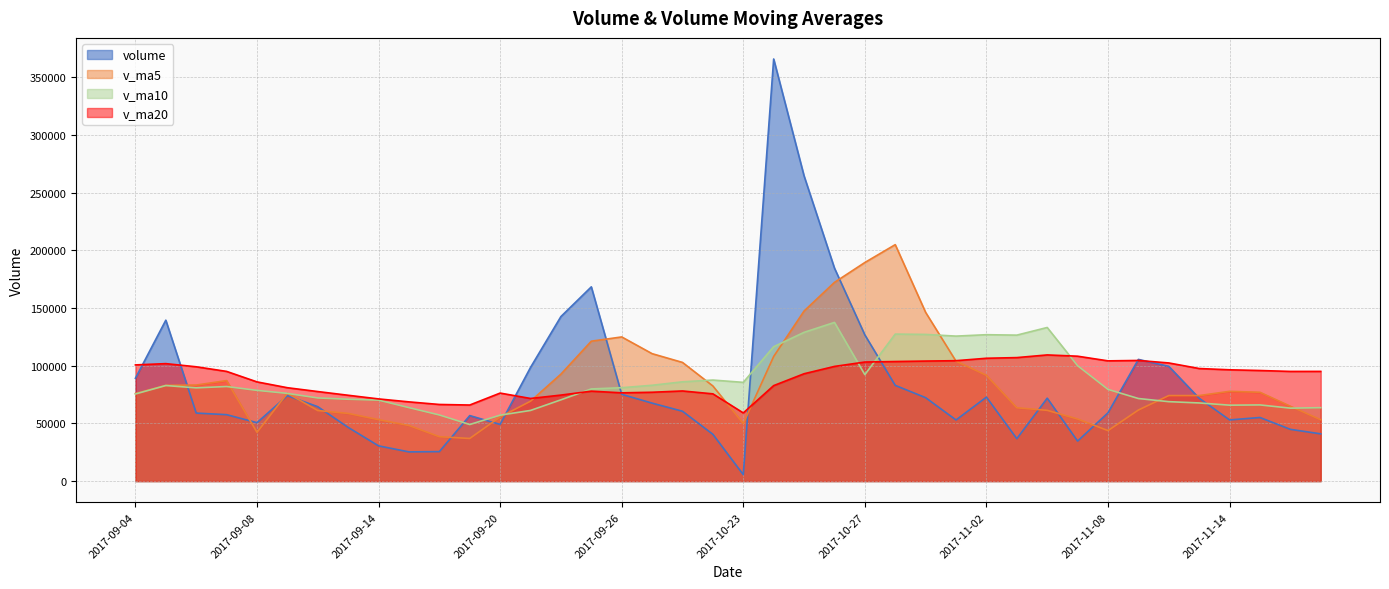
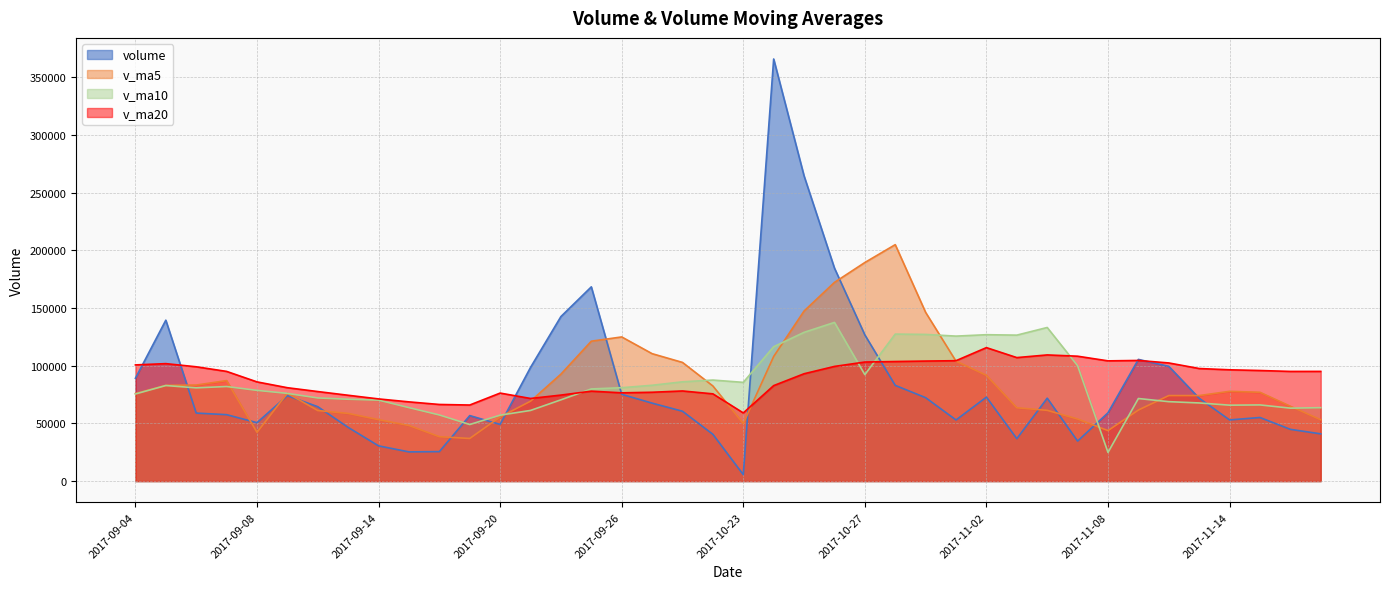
v_ma20, 2017-11-02: 106000 -> 116000
v_ma10, 2017-11-08: 79000 -> 25000
